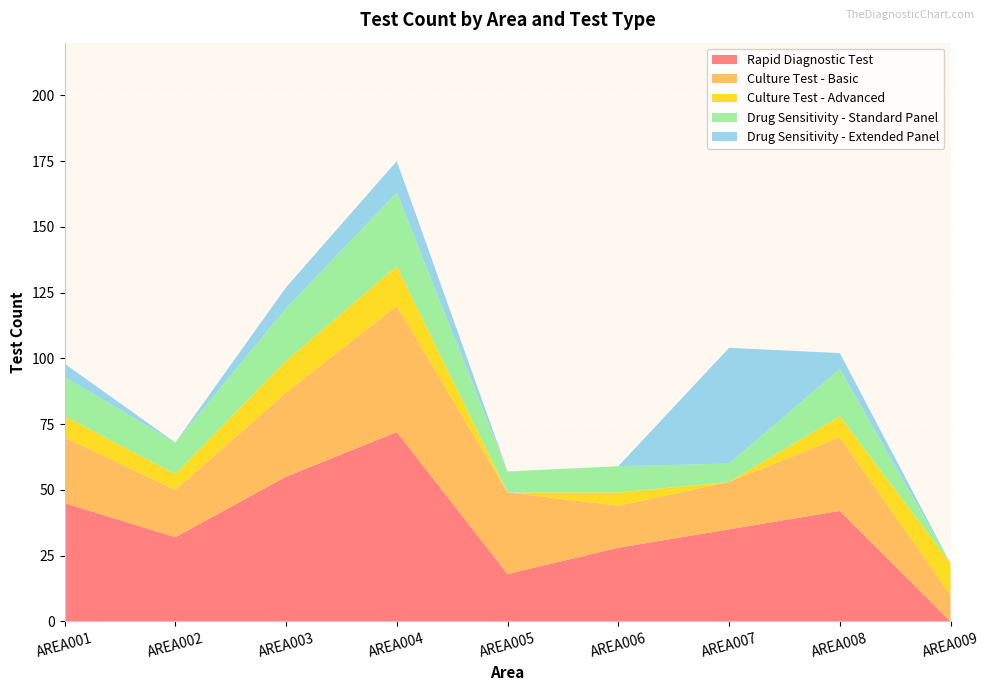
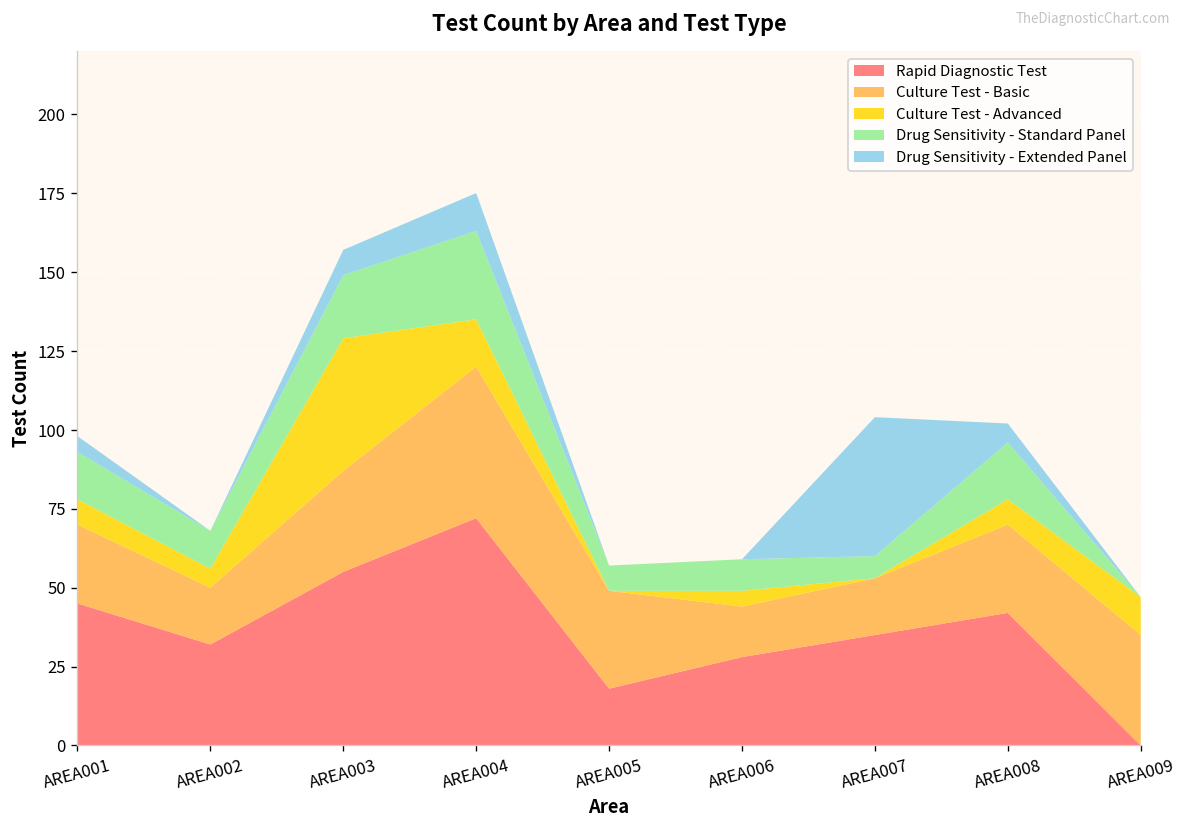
Culture Test - Advanced, AREA003: 12 -> 42
Culture Test - Basic, AREA009: 10 -> 35
